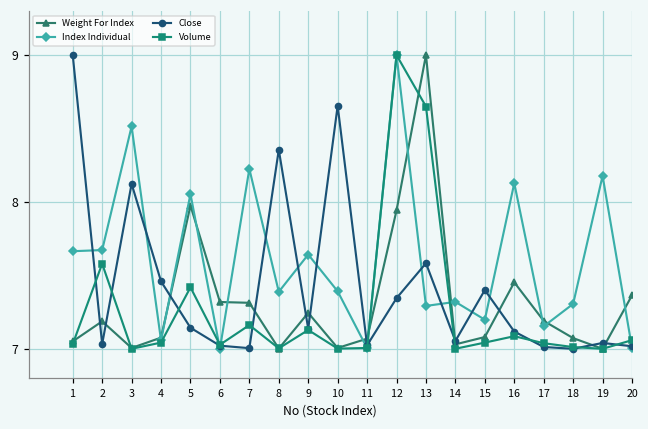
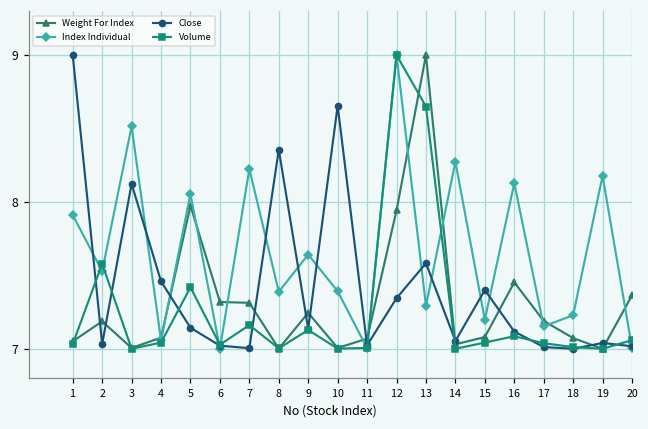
Index Individual, 1: 7.66 -> 7.91
Index Individual, 2: 7.67 -> 7.53
Index Individual, 14: 7.32 -> 8.27
Index Individual, 18: 7.31 -> 7.23
